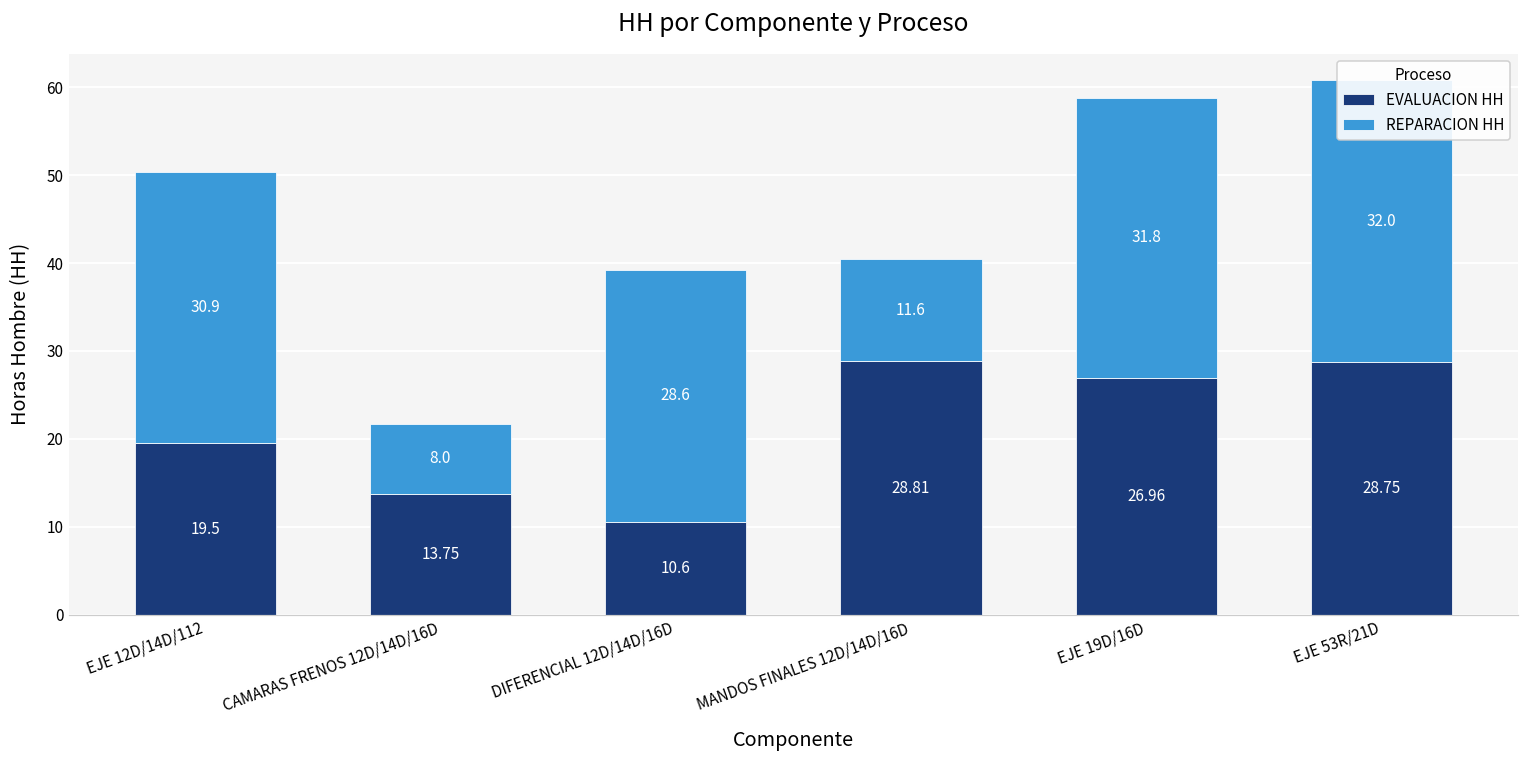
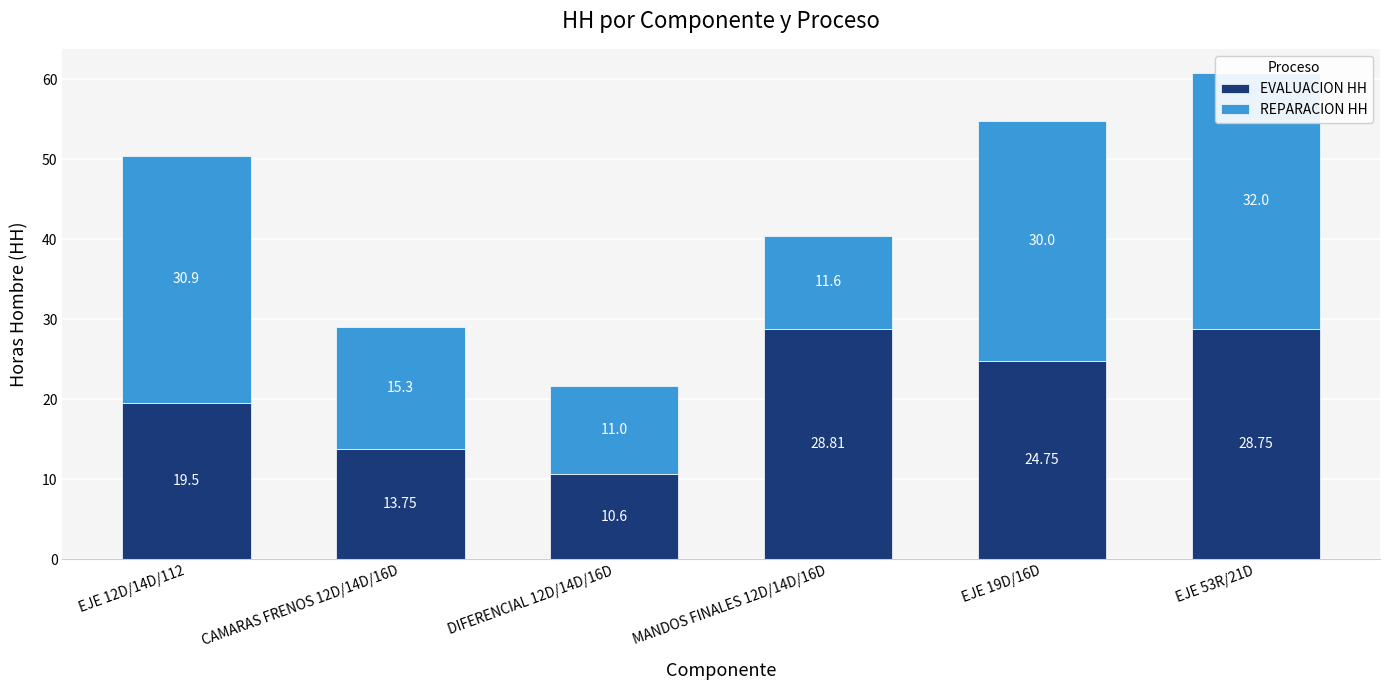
REPARACION HH, CAMARAS FRENOS 12D/14D/16D: 8.0 -> 15.3
REPARACION HH, DIFERENCIAL 12D/14D/16D: 28.6 -> 11.0
EVALUACION HH, EJE 19D/16D: 26.96 -> 24.75
REPARACION HH, EJE 19D/16D: 31.8 -> 30.0
